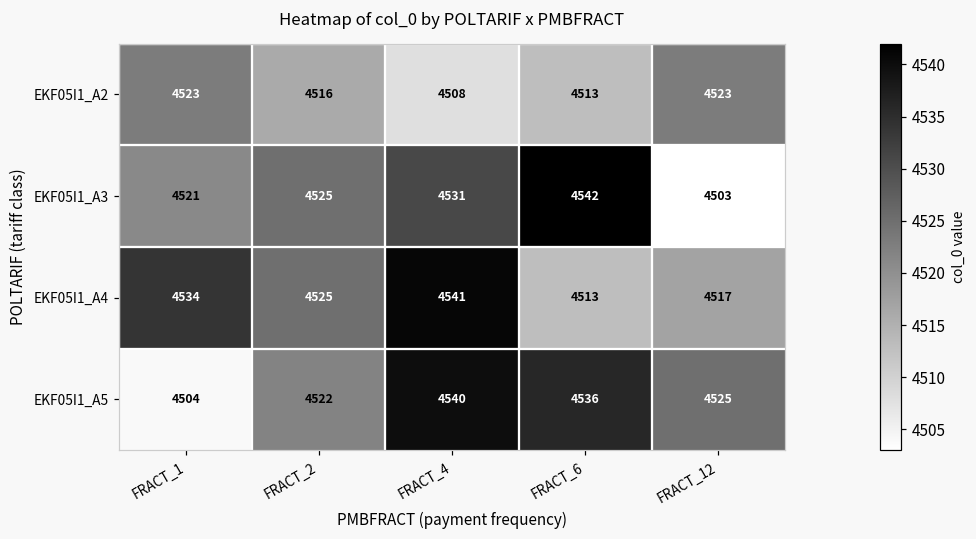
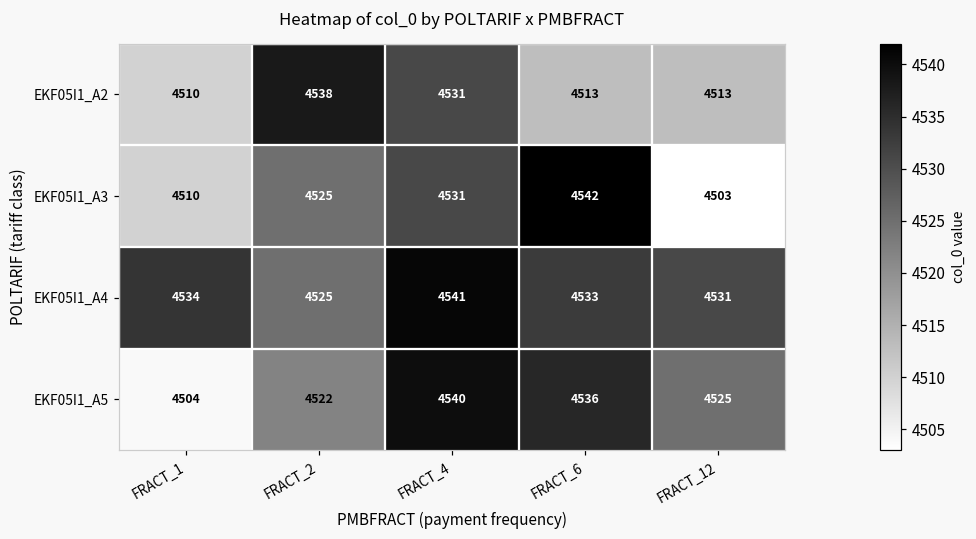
EKF05I1_A2, FRACT_1: 4523 -> 4510
EKF05I1_A2, FRACT_2: 4516 -> 4538
EKF05I1_A2, FRACT_4: 4508 -> 4531
EKF05I1_A2, FRACT_12: 4523 -> 4513
EKF05I1_A3, FRACT_1: 4521 -> 4510
EKF05I1_A4, FRACT_6: 4513 -> 4533
EKF05I1_A4, FRACT_12: 4517 -> 4531
